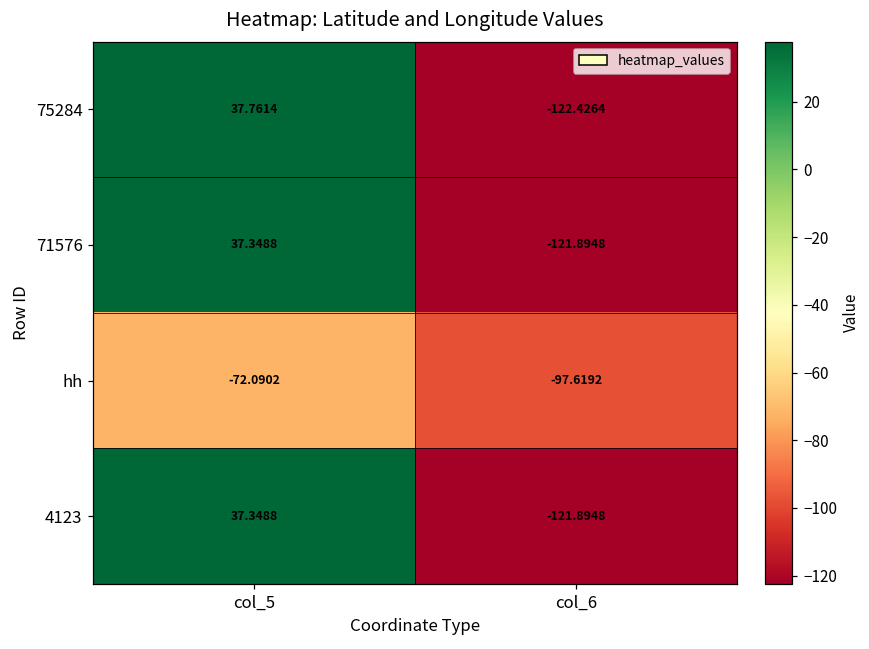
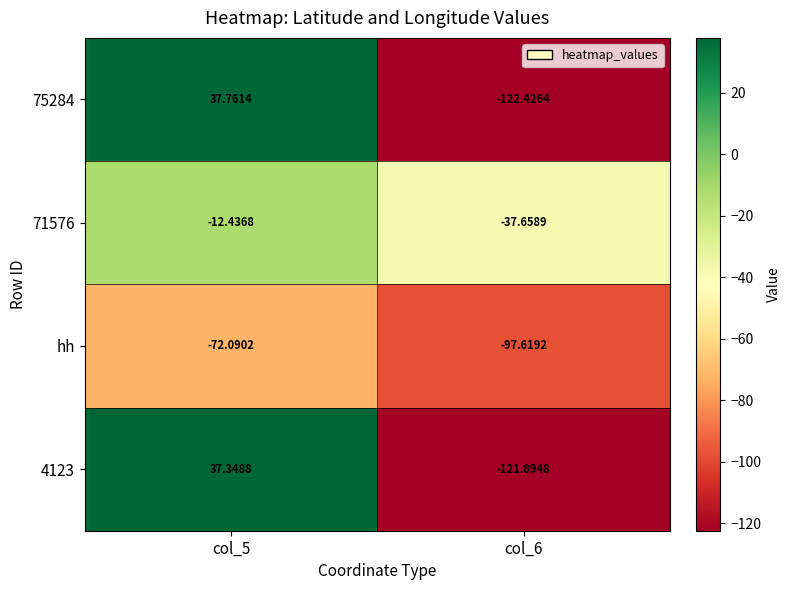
71576, col_5: 37.3488 -> -12.4368
71576, col_6: -121.8948 -> -37.6589
